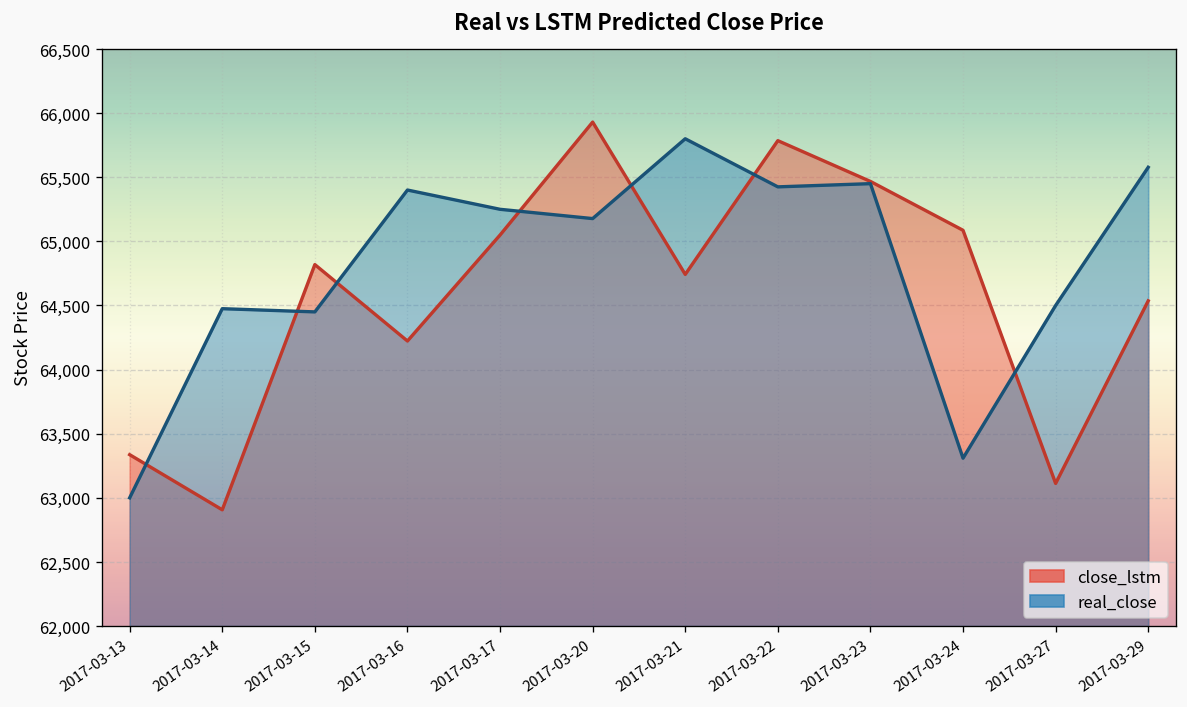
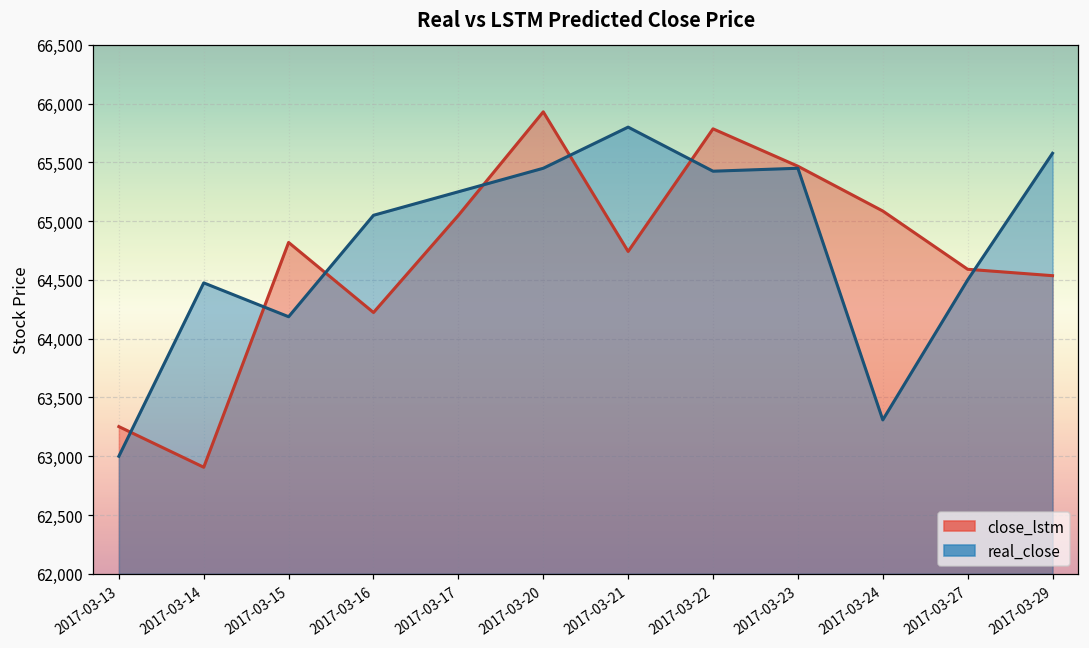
close_lstm, 2017-03-13: 63,340 -> 63,250
real_close, 2017-03-15: 64,450 -> 64,190
real_close, 2017-03-16: 65,400 -> 65,050
real_close, 2017-03-20: 65,180 -> 65,450
close_lstm, 2017-03-27: 63,110 -> 64,590
